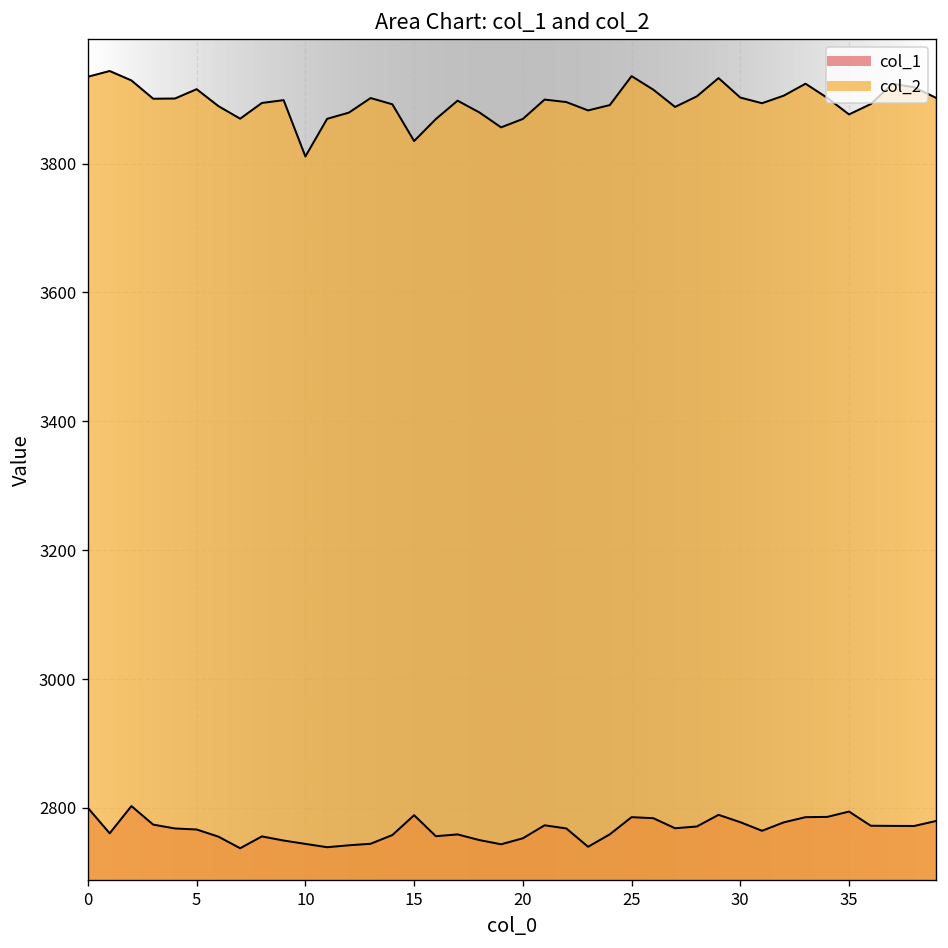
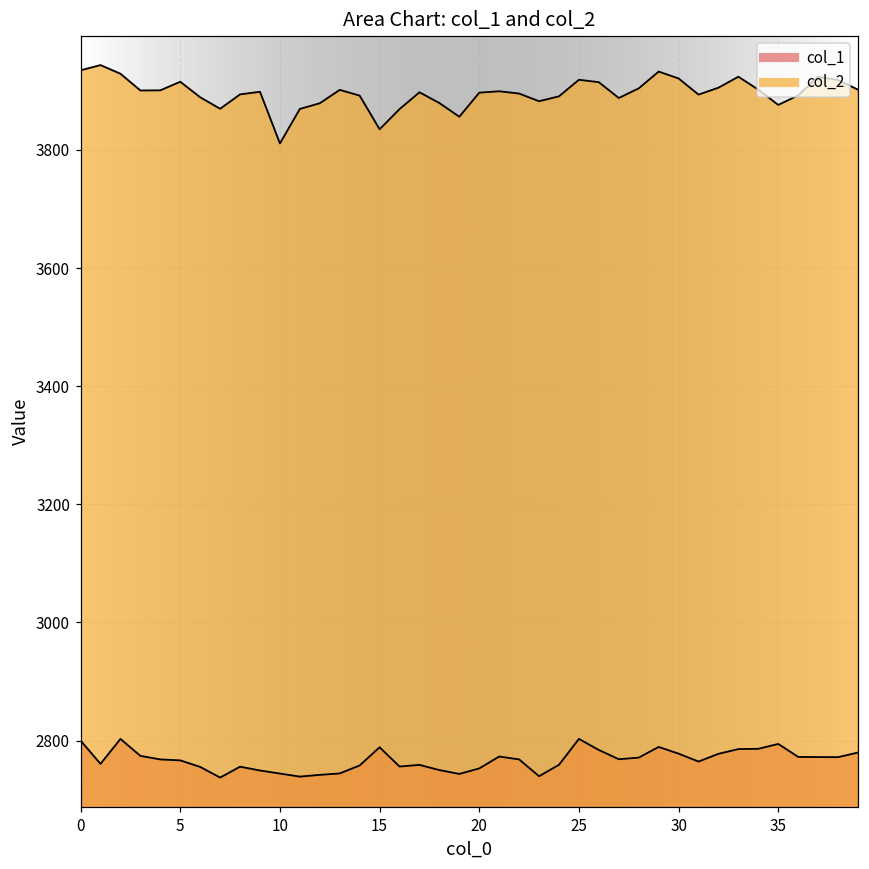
col_2, 20: 3870 -> 3900
col_1, 25: 2790 -> 2800
col_2, 25: 3940 -> 3920
col_2, 30: 3900 -> 3920
